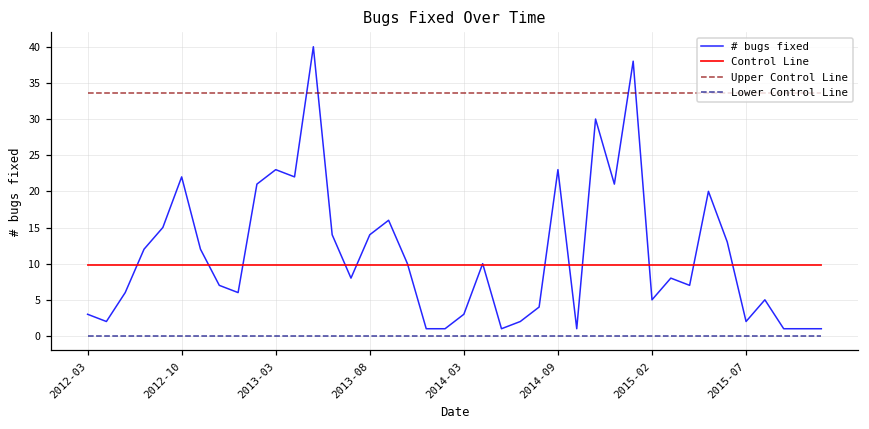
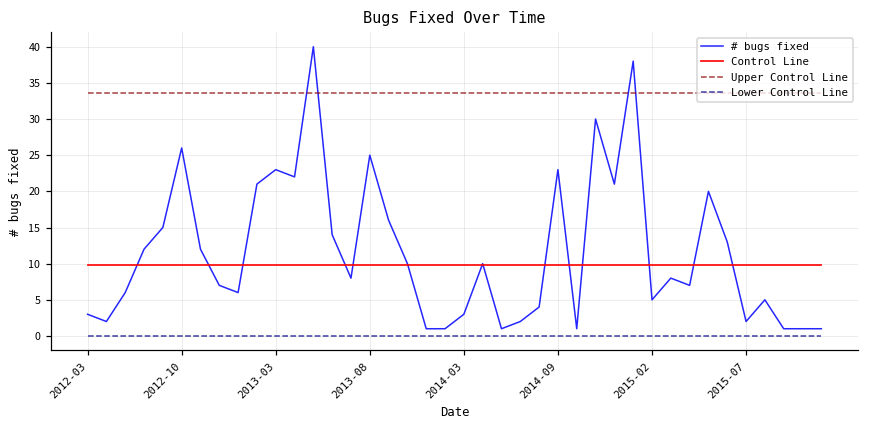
# bugs fixed, 2012-10: 22 -> 26
# bugs fixed, 2013-08: 14 -> 25
